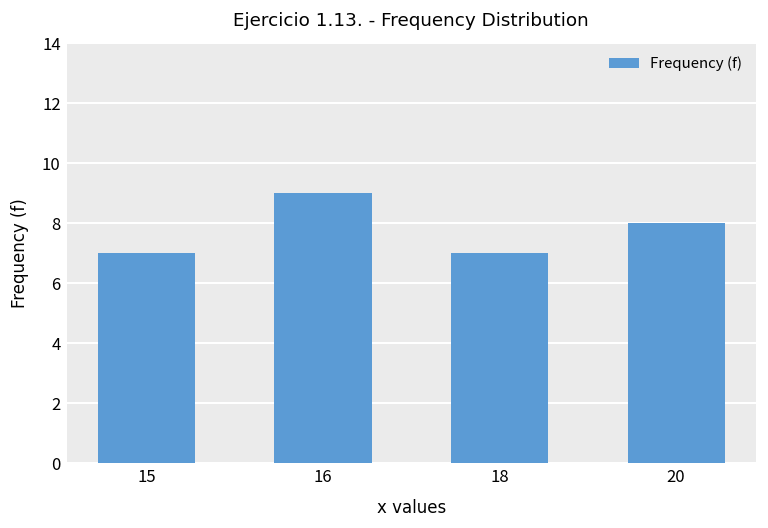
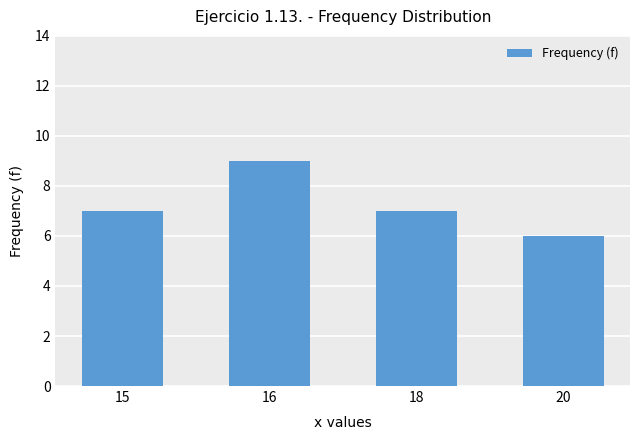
20: 8 -> 6
